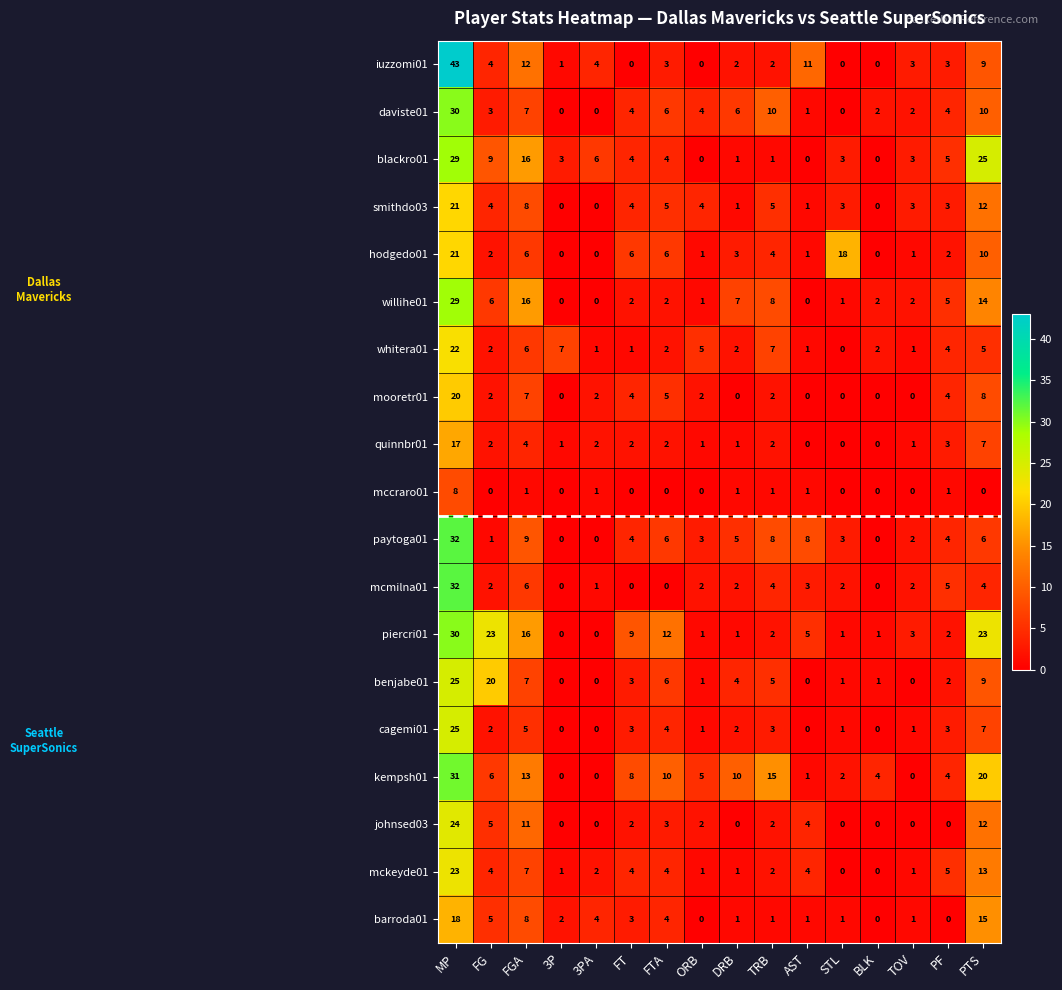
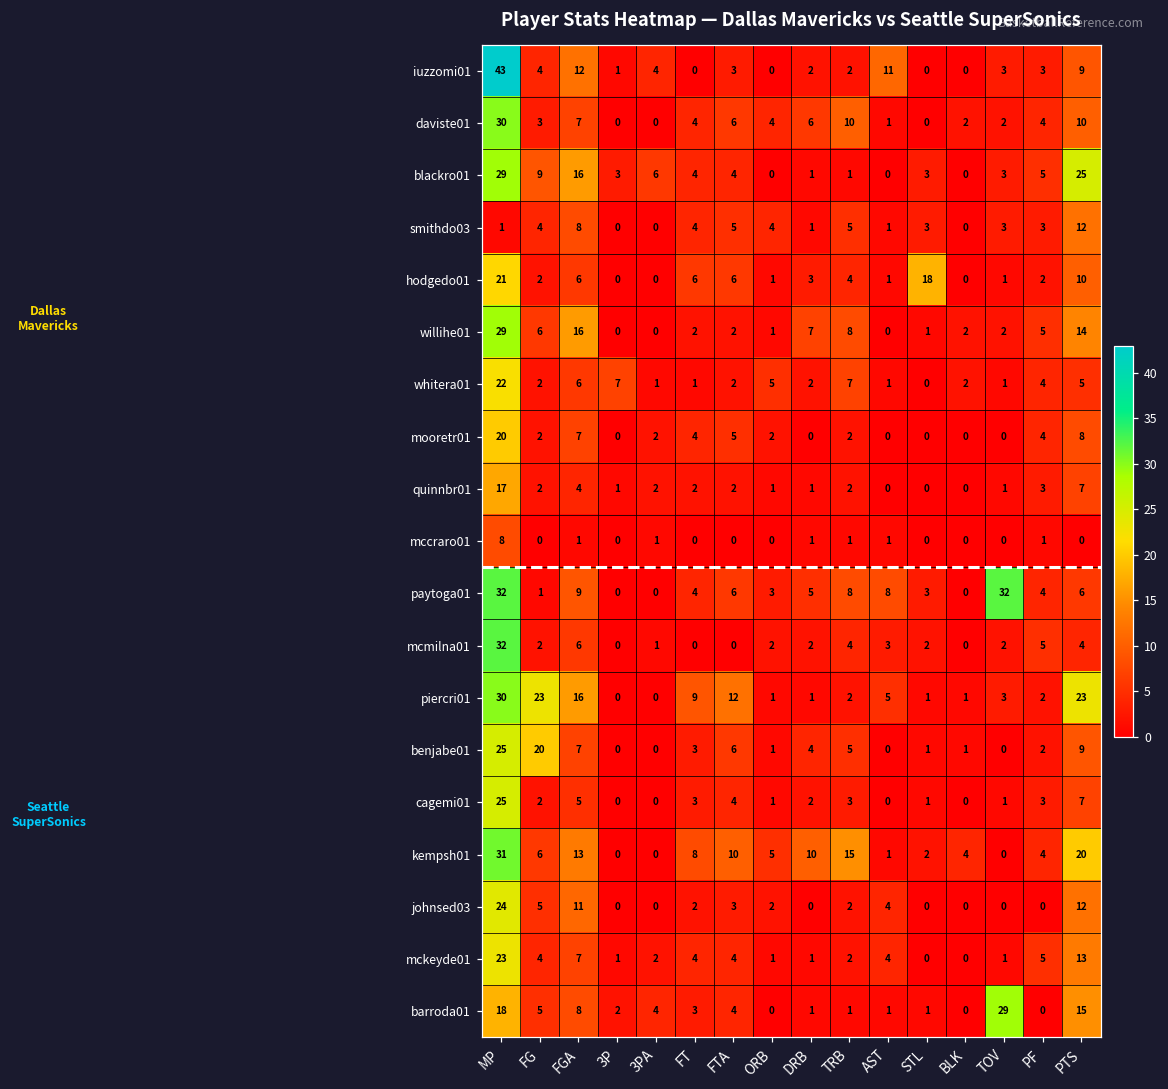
smithdo03, MP: 21 -> 1
paytoga01, TOV: 2 -> 32
barroda01, TOV: 1 -> 29
